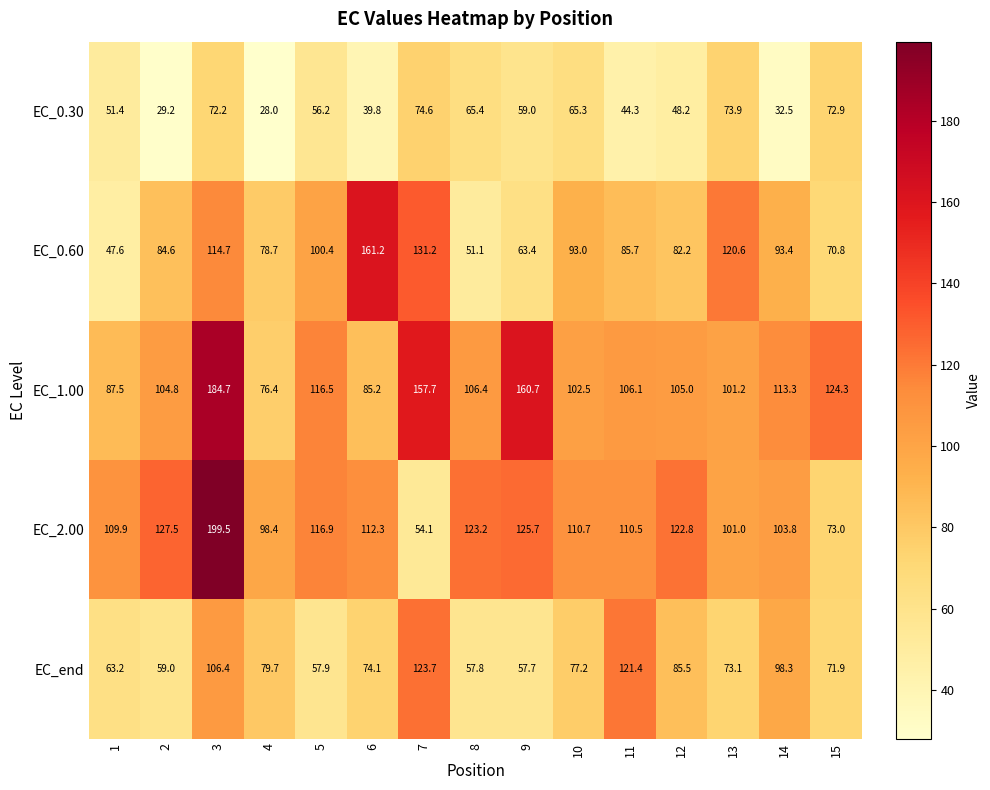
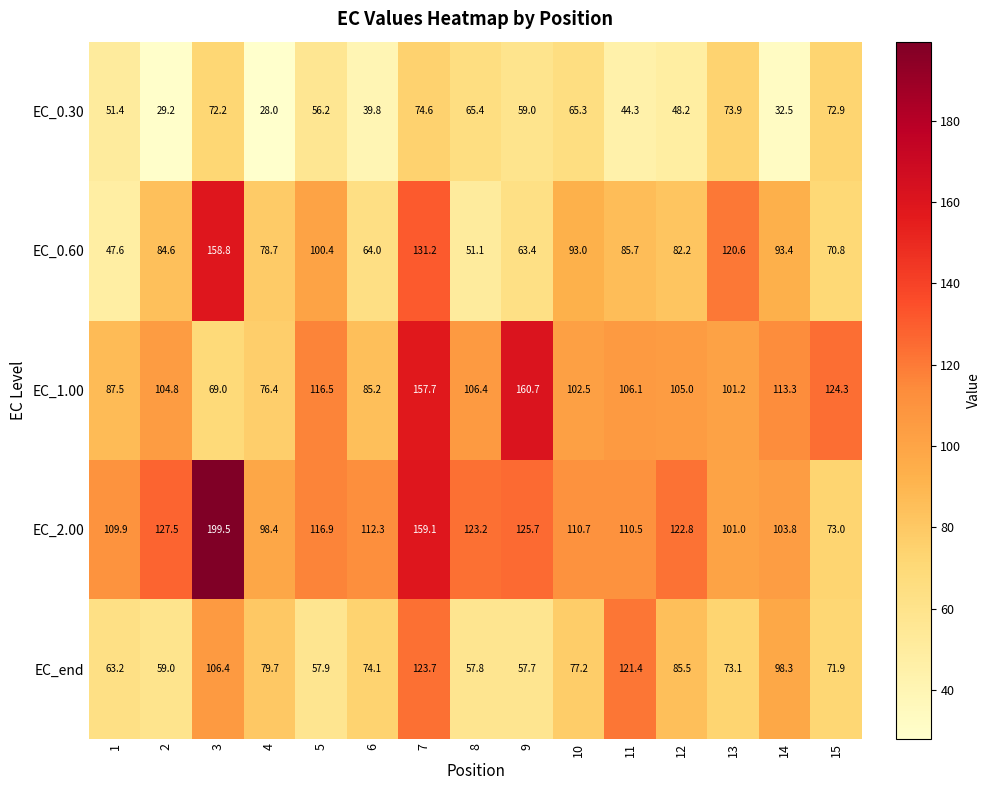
EC_0.60, 3: 114.7 -> 158.8
EC_0.60, 6: 161.2 -> 64.0
EC_1.00, 3: 184.7 -> 69.0
EC_2.00, 7: 54.1 -> 159.1
